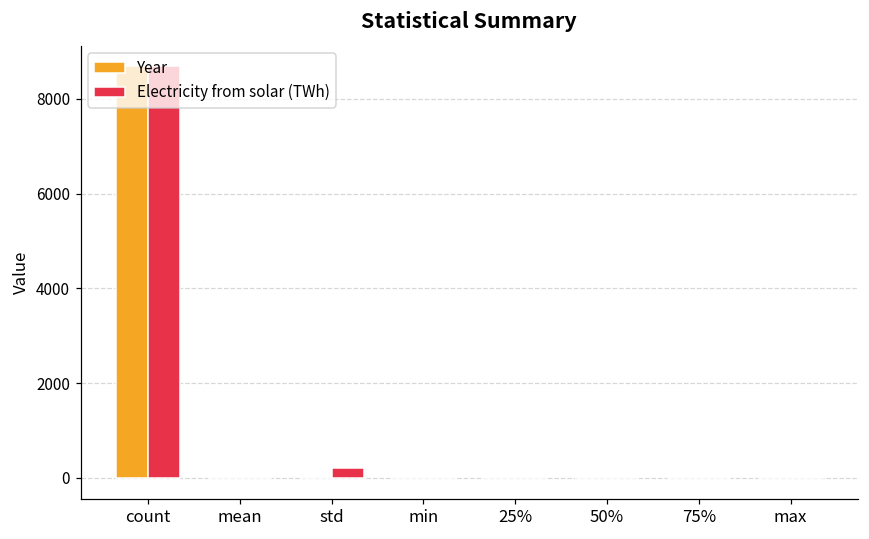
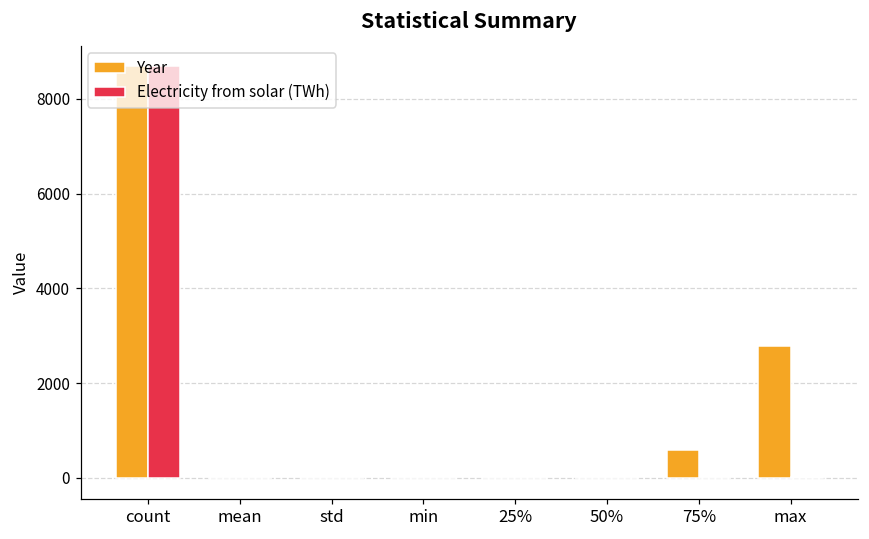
Electricity from solar (TWh), std: 200 -> 0
Year, 75%: 0 -> 600
Year, max: 0 -> 2800
